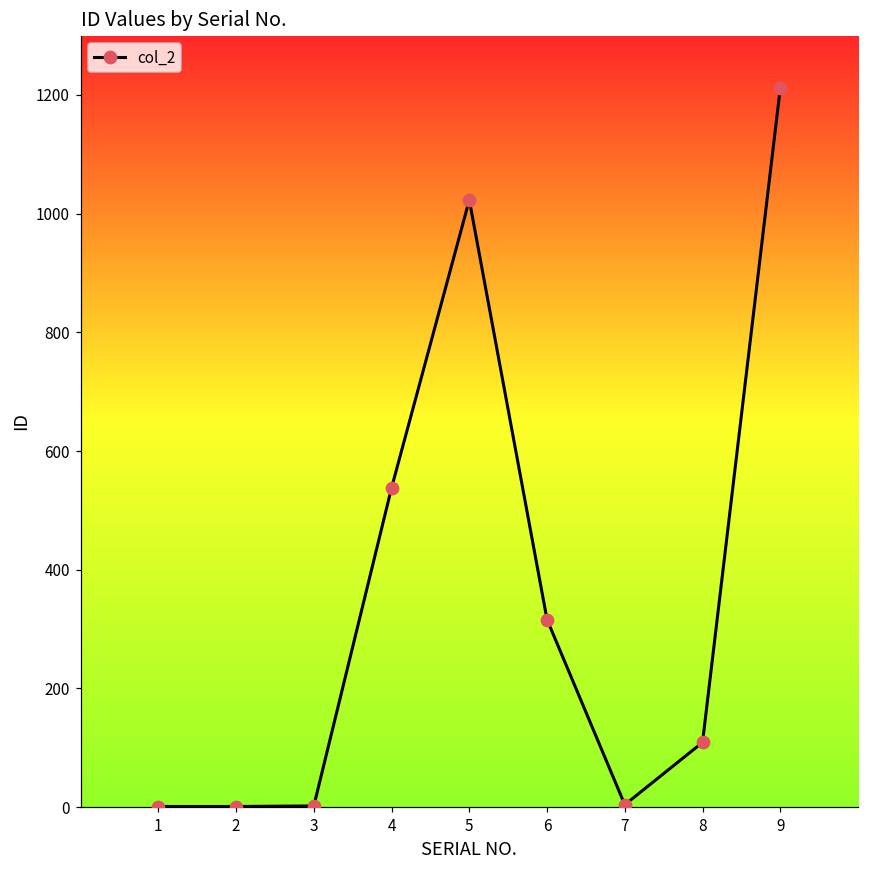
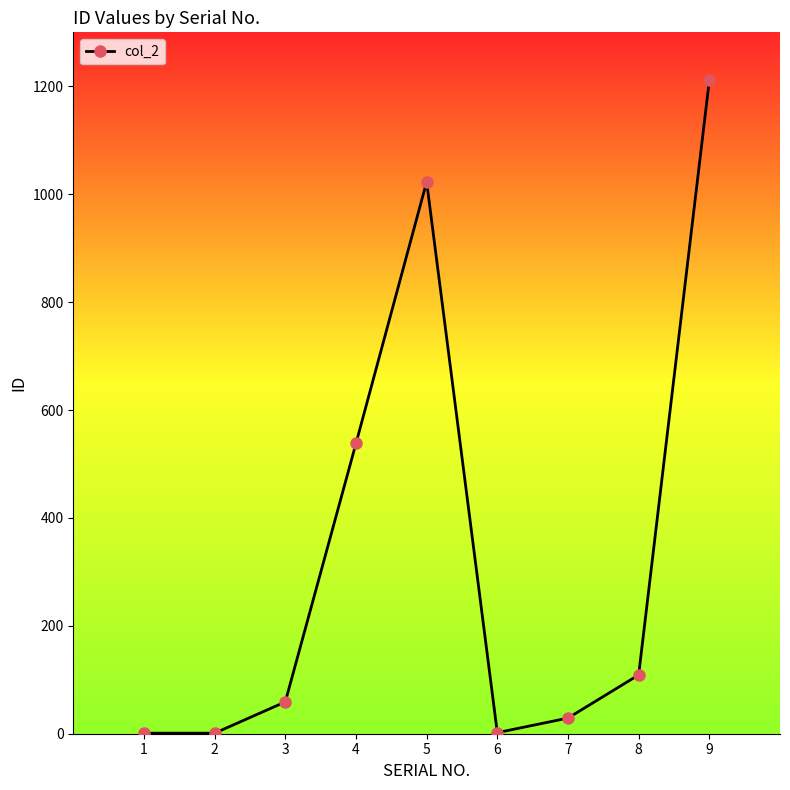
3: 0 -> 60
6: 320 -> 0
7: 0 -> 30
